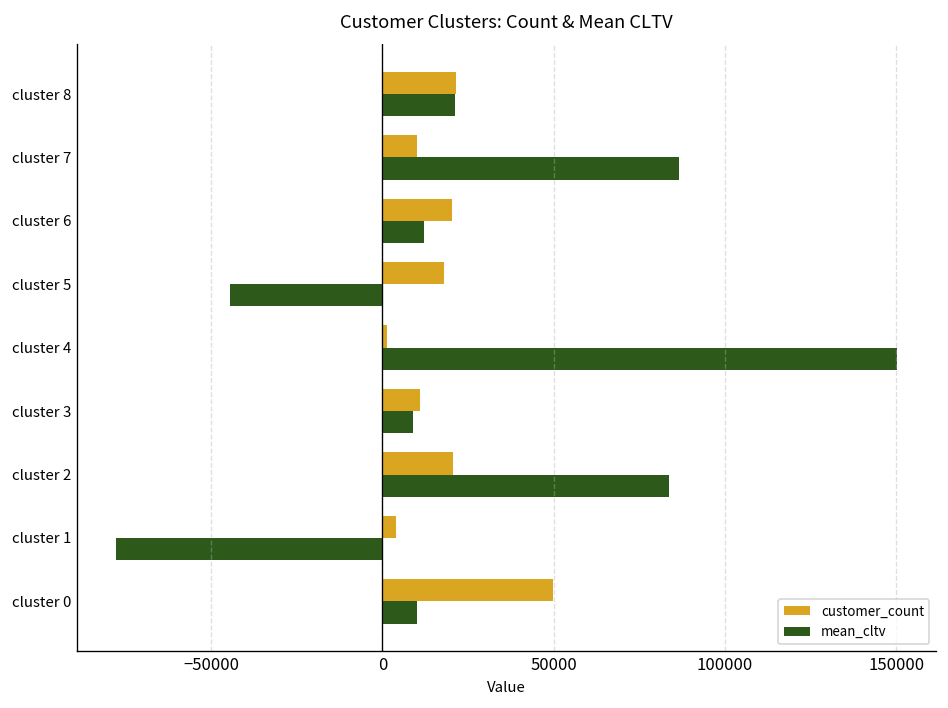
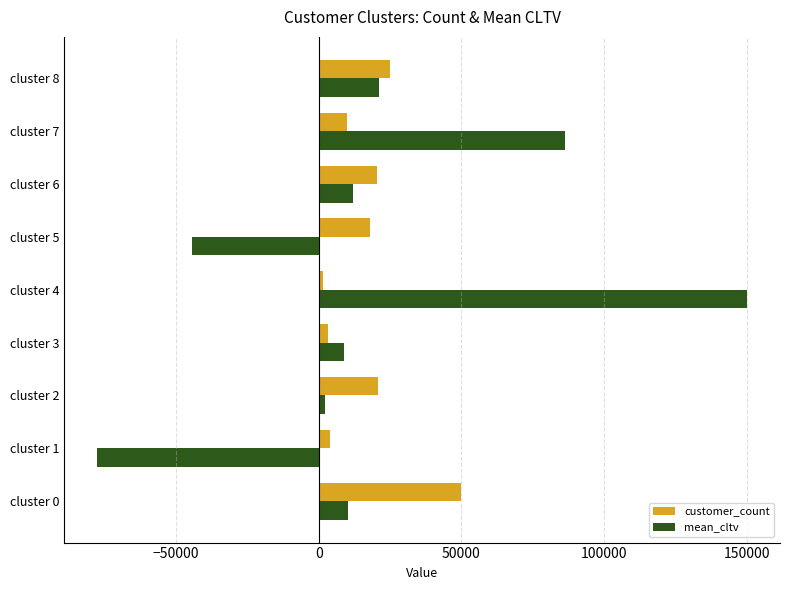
customer_count, cluster 8: 21000 -> 25000
customer_count, cluster 3: 11000 -> 3000
mean_cltv, cluster 2: 84000 -> 2000
